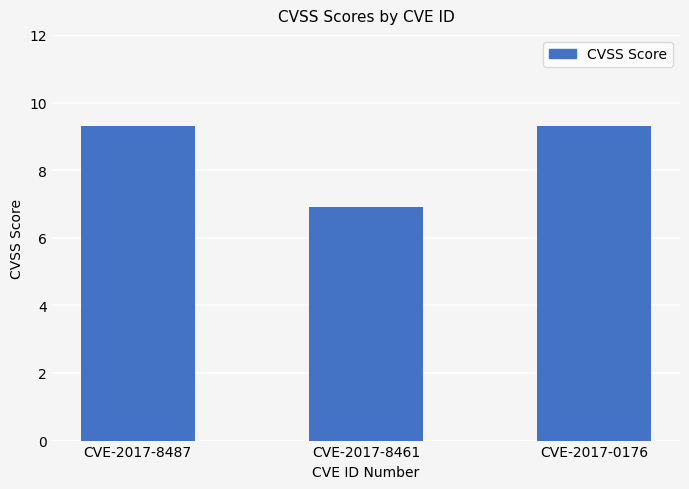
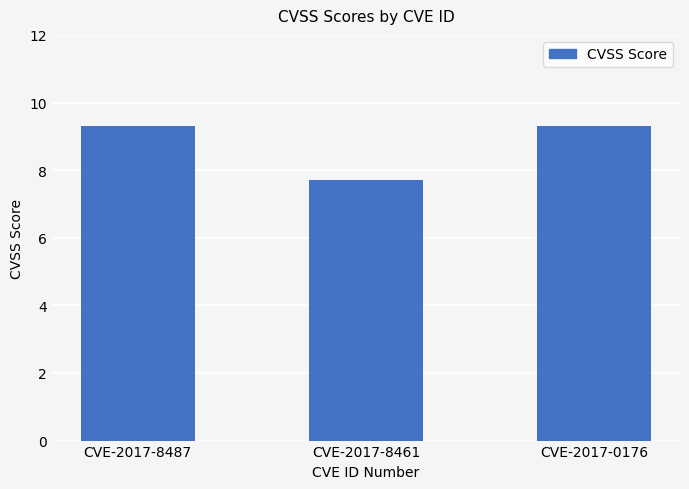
CVE-2017-8461: 6.9 -> 7.7
